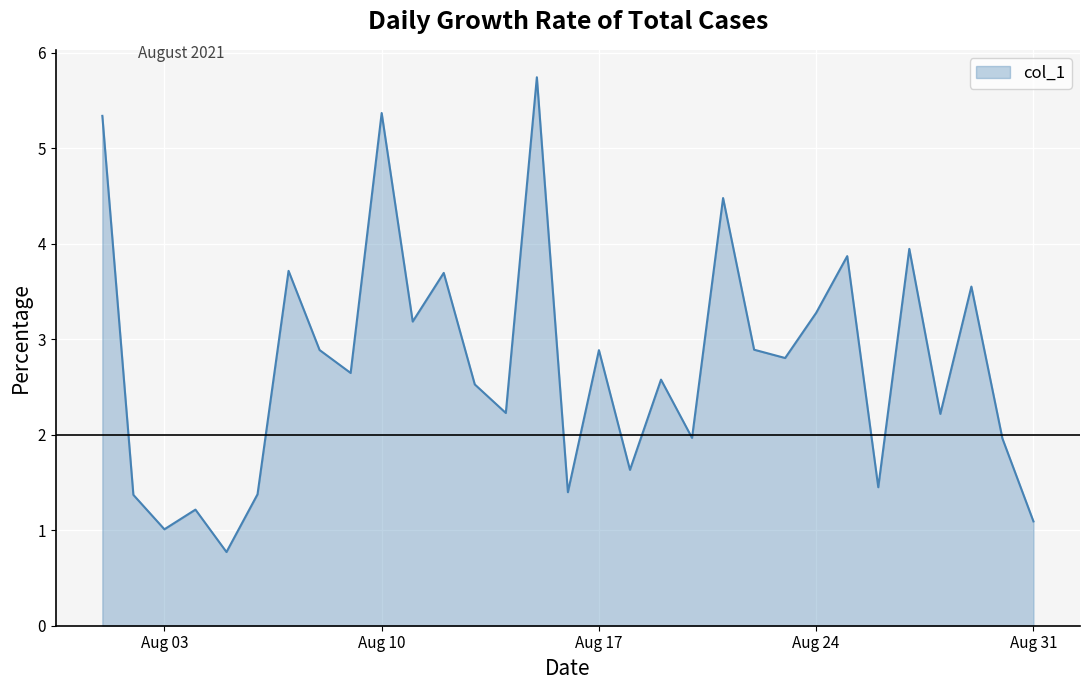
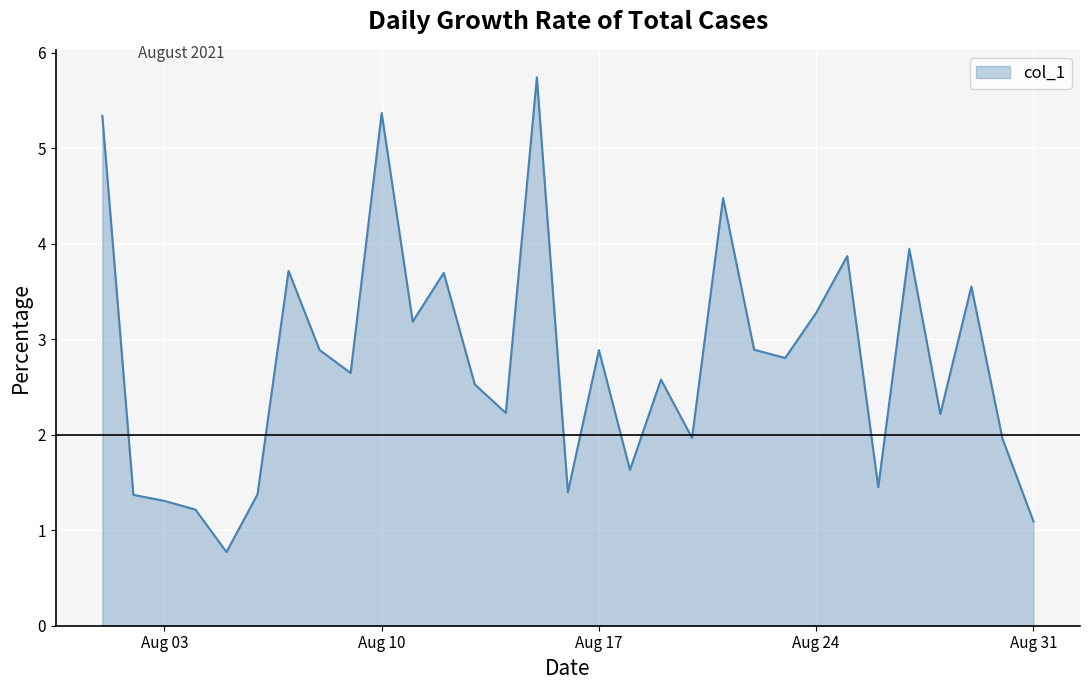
Aug 03: 1.0 -> 1.3
